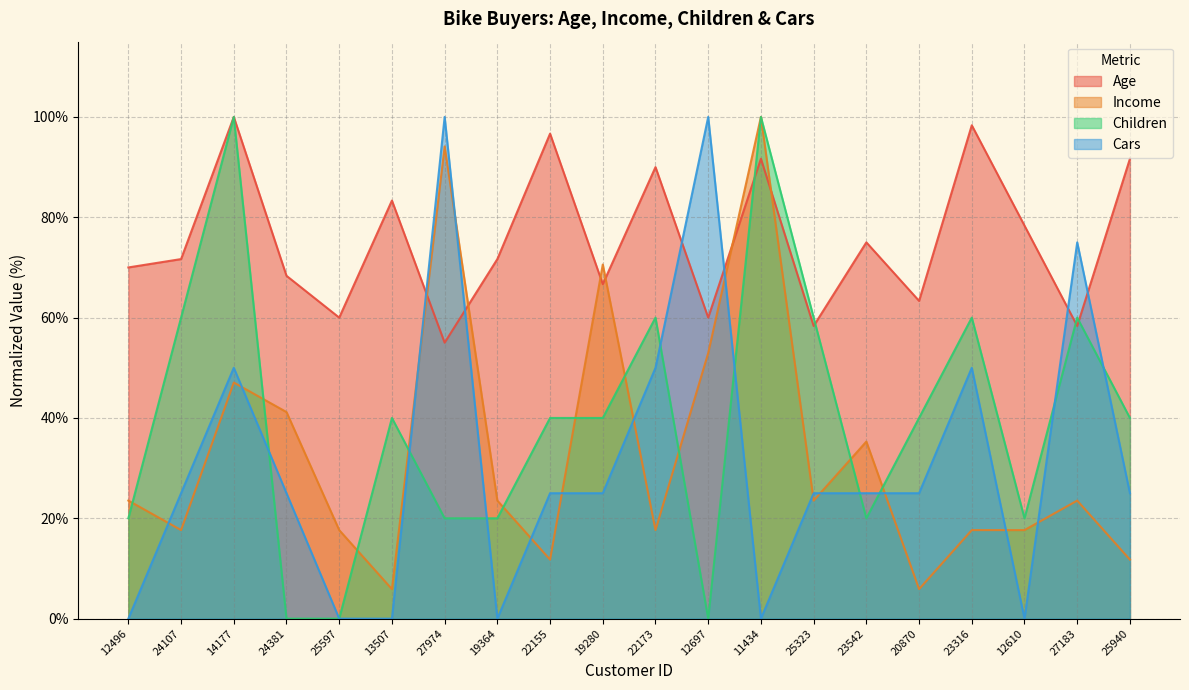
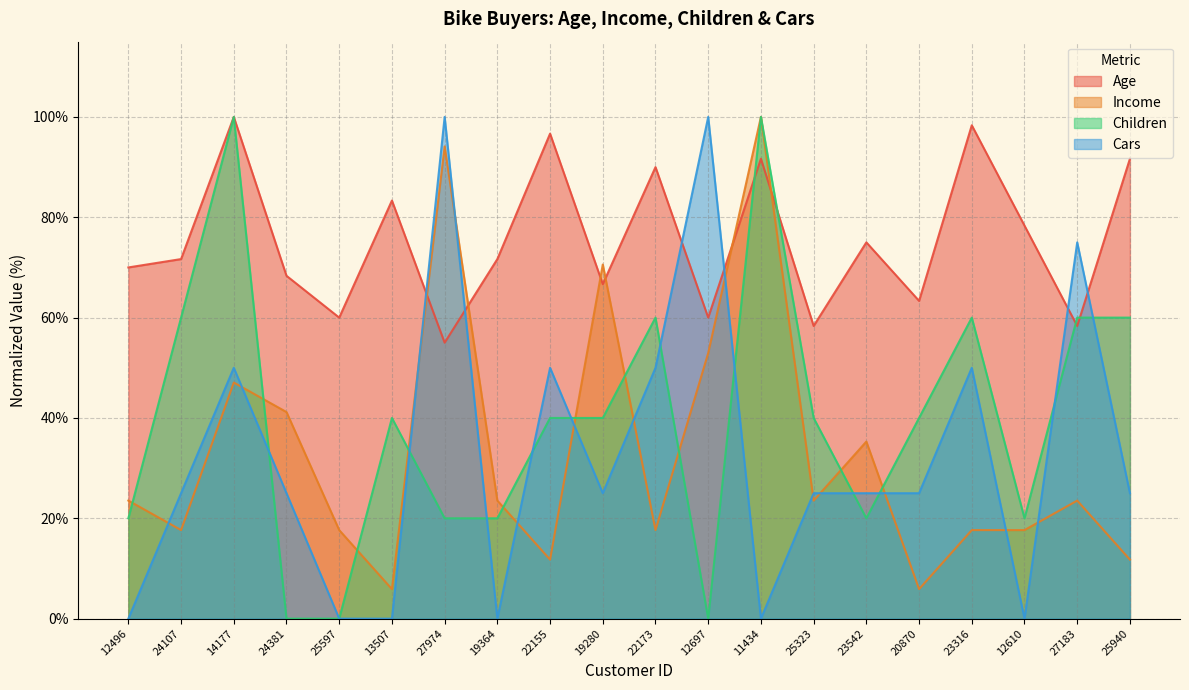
Cars, 22155: 25% -> 50%
Children, 25323: 60% -> 40%
Children, 25940: 40% -> 60%
